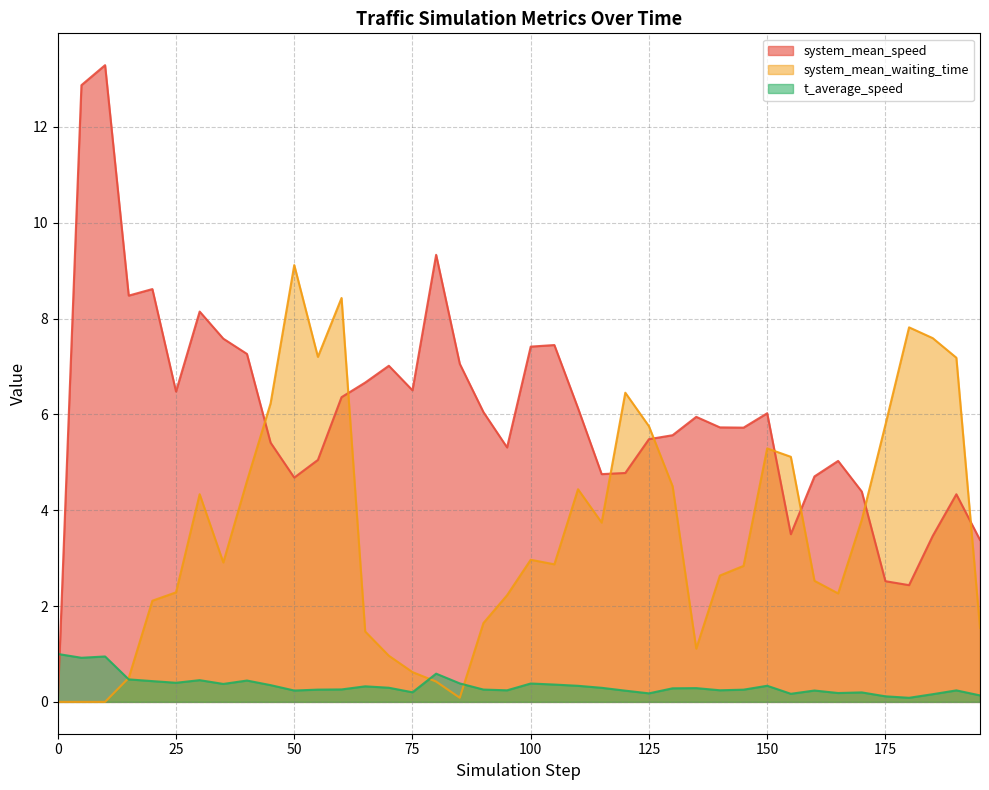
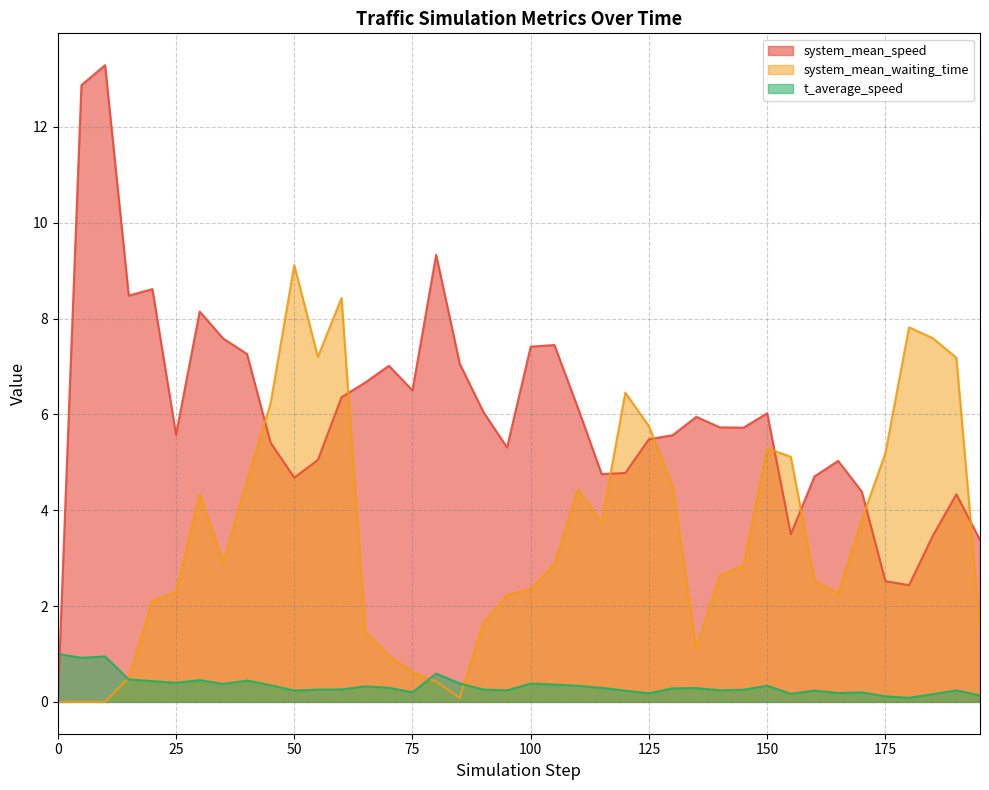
system_mean_speed, 25: 6.5 -> 5.6
system_mean_waiting_time, 100: 3.0 -> 2.4
system_mean_waiting_time, 175: 5.8 -> 5.2
